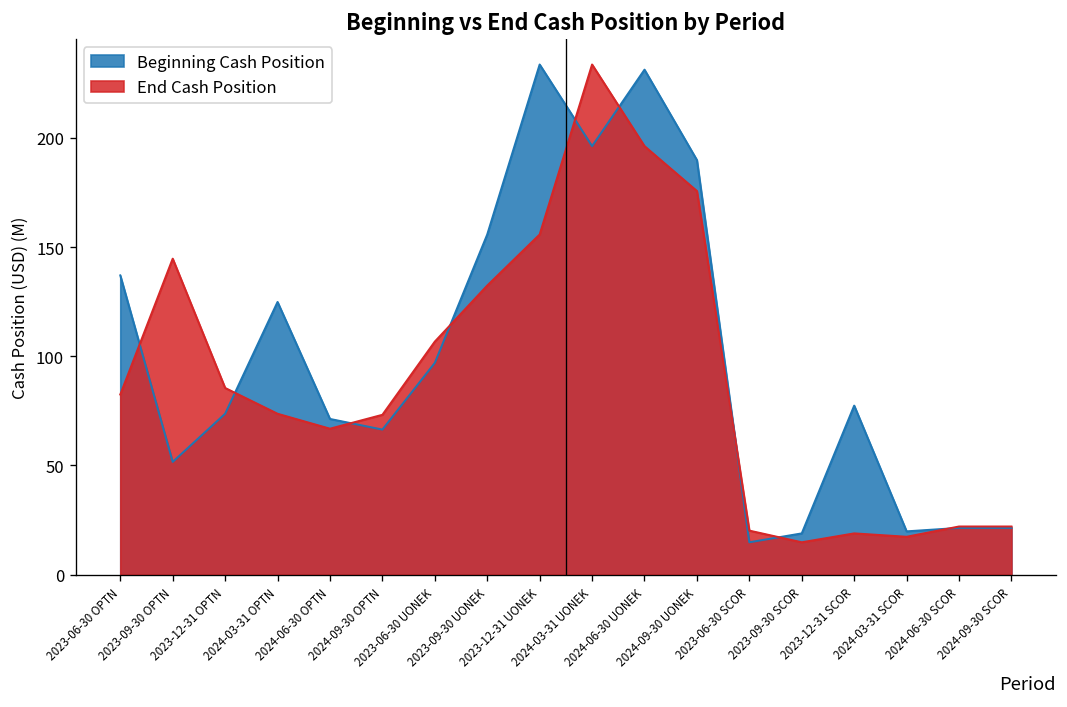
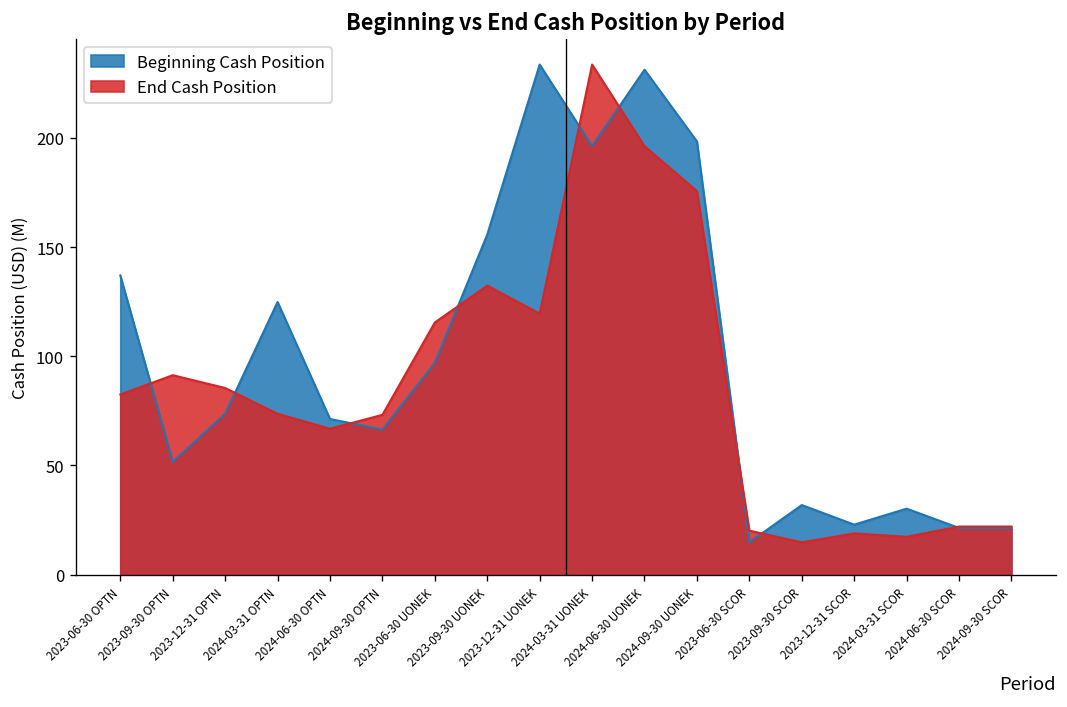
End Cash Position, 2023-09-30 OPTN: 145 -> 91
End Cash Position, 2023-06-30 UONEK: 107 -> 115
End Cash Position, 2023-12-31 UONEK: 156 -> 120
Beginning Cash Position, 2024-09-30 UONEK: 190 -> 198
Beginning Cash Position, 2023-09-30 SCOR: 19 -> 32
Beginning Cash Position, 2023-12-31 SCOR: 77 -> 23
Beginning Cash Position, 2024-03-31 SCOR: 20 -> 30
